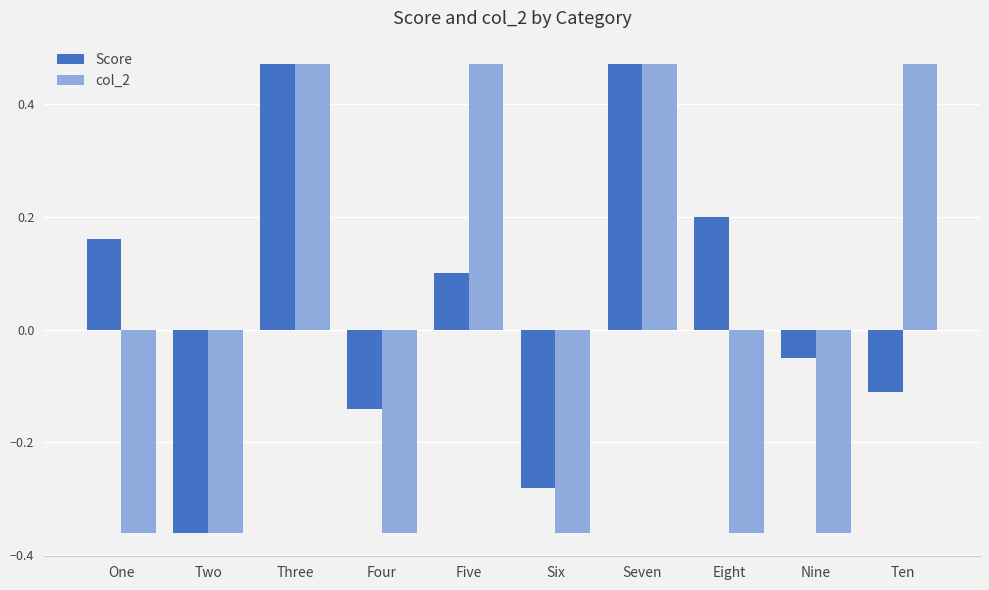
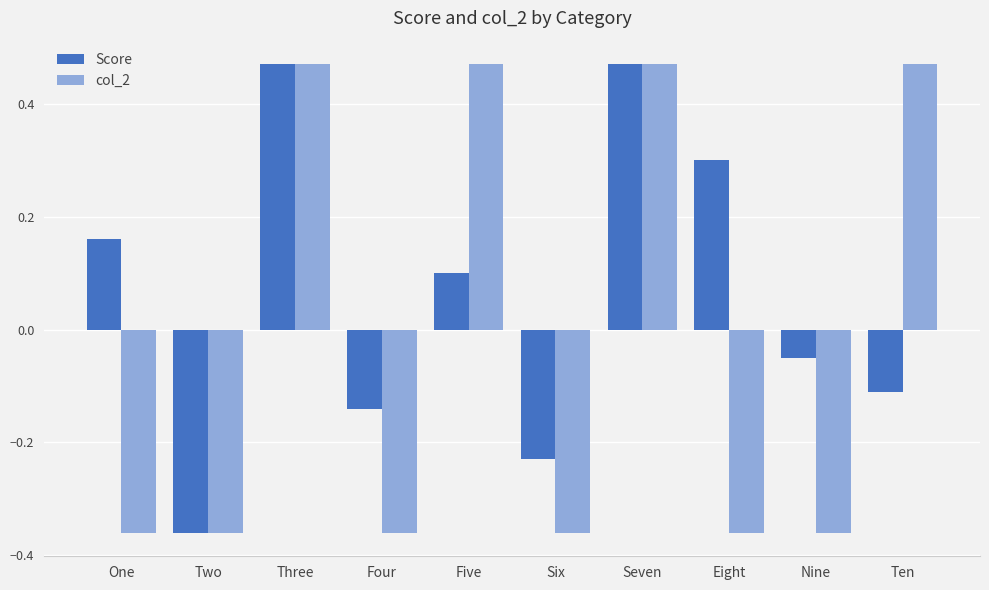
Score, Six: -0.28 -> -0.23
Score, Eight: 0.2 -> 0.3
